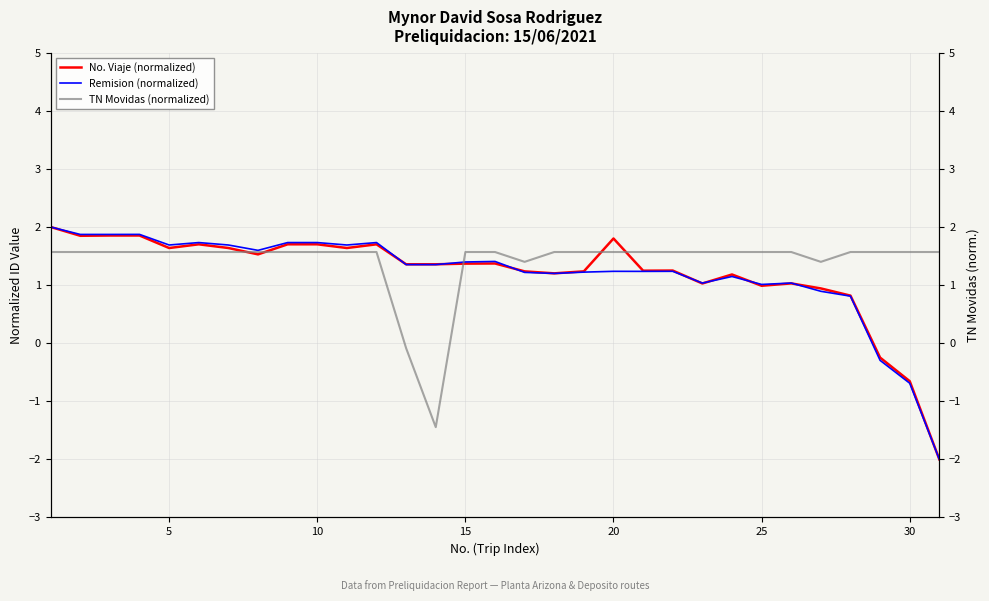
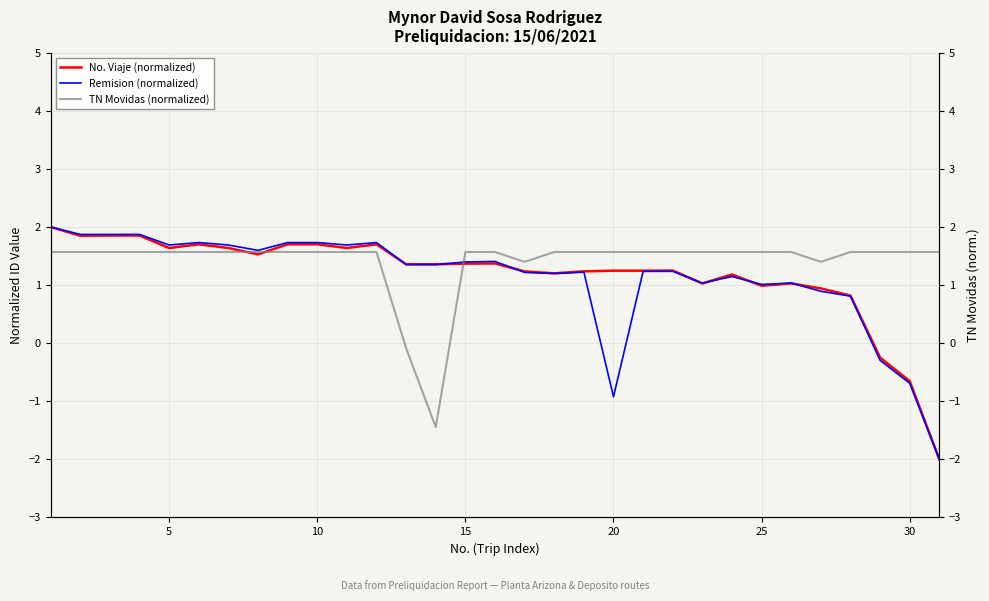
No. Viaje (normalized), 20: 1.8 -> 1.2
Remision (normalized), 20: 1.2 -> -0.9
